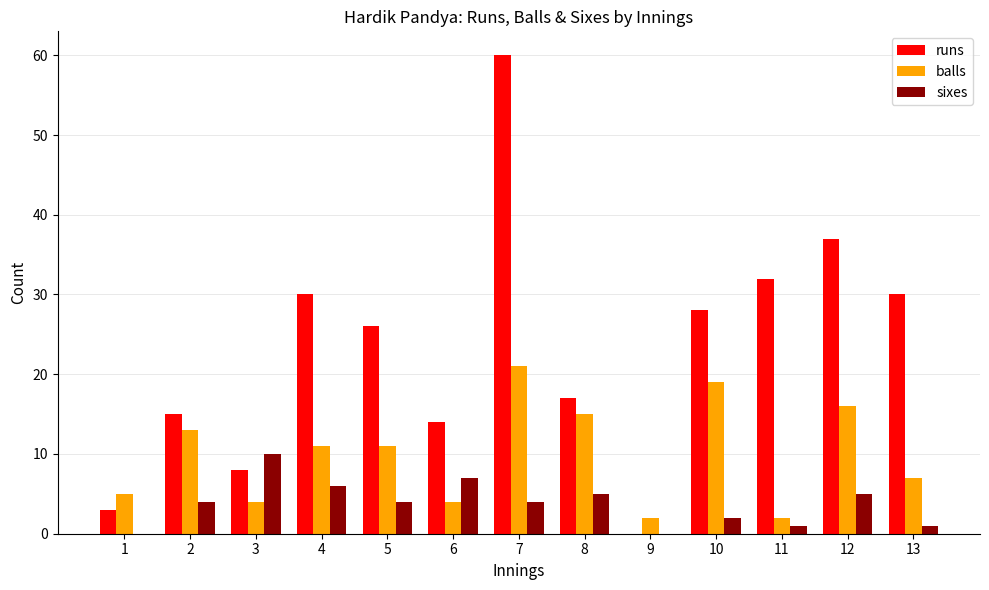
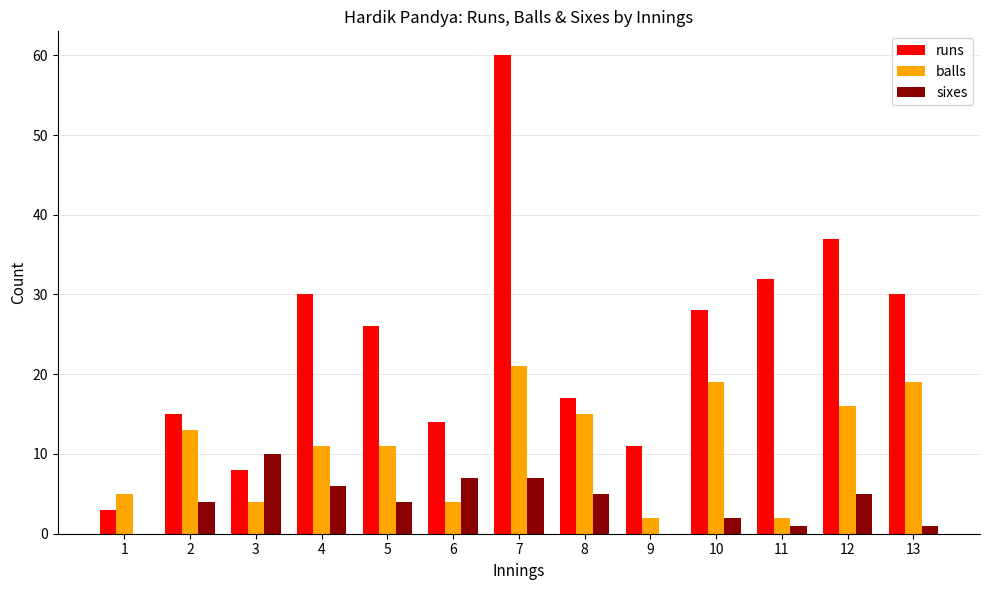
sixes, 7: 4 -> 7
runs, 9: 0 -> 11
balls, 13: 7 -> 19
